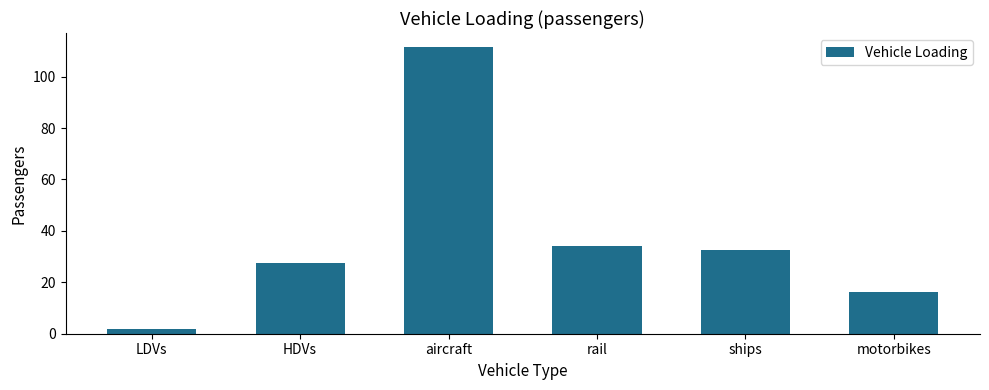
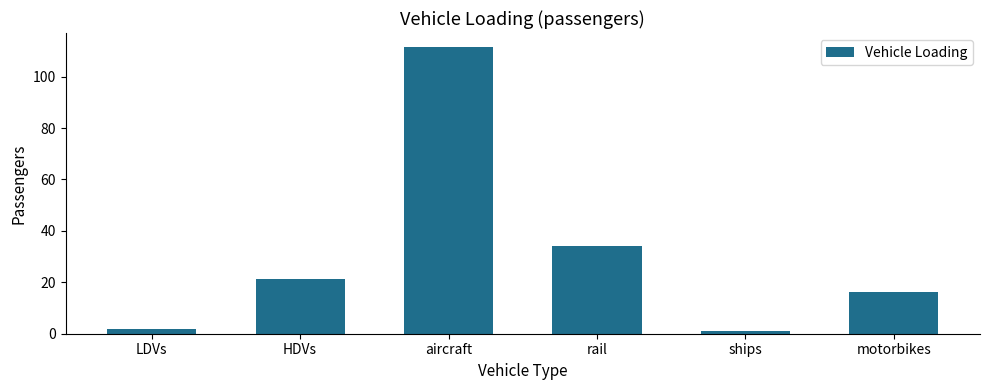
HDVs: 27 -> 21
ships: 32 -> 1
